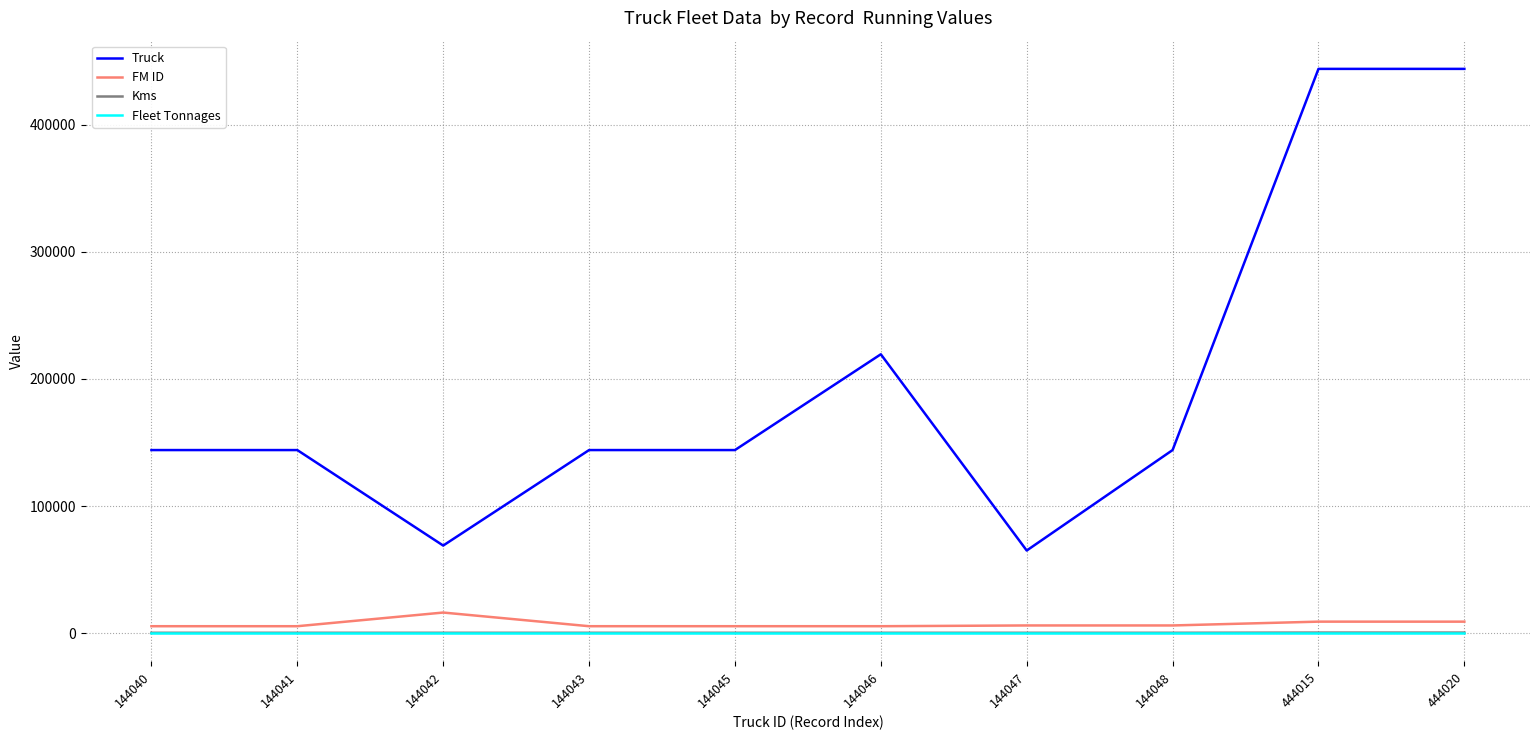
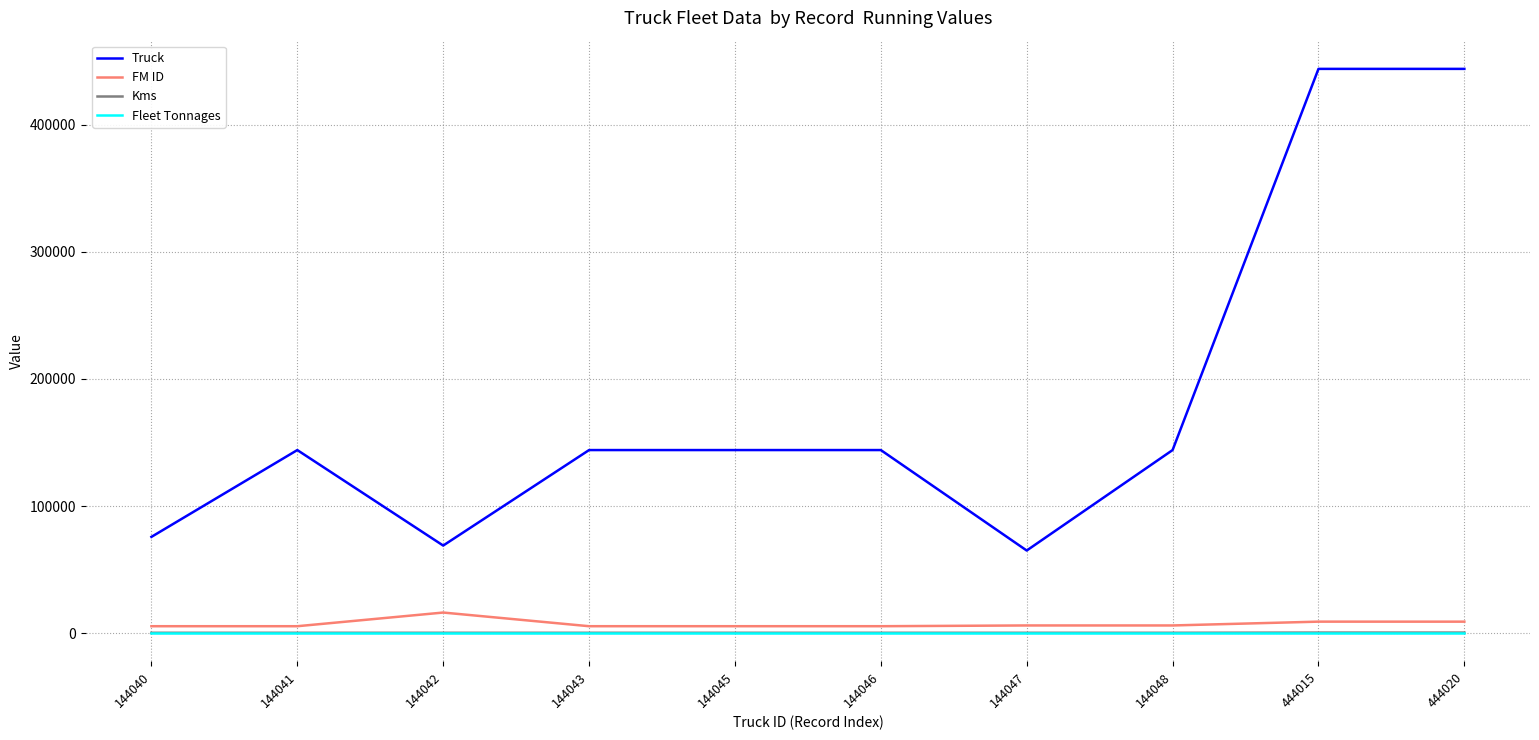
Truck, 144040: 144000 -> 76000
Truck, 144046: 219000 -> 144000
